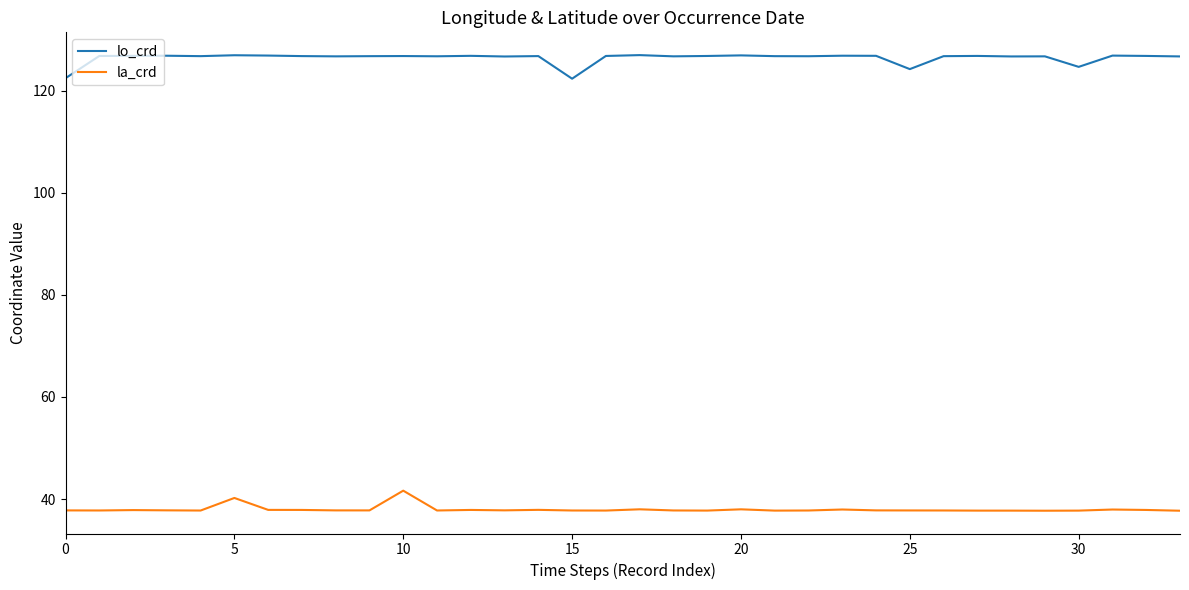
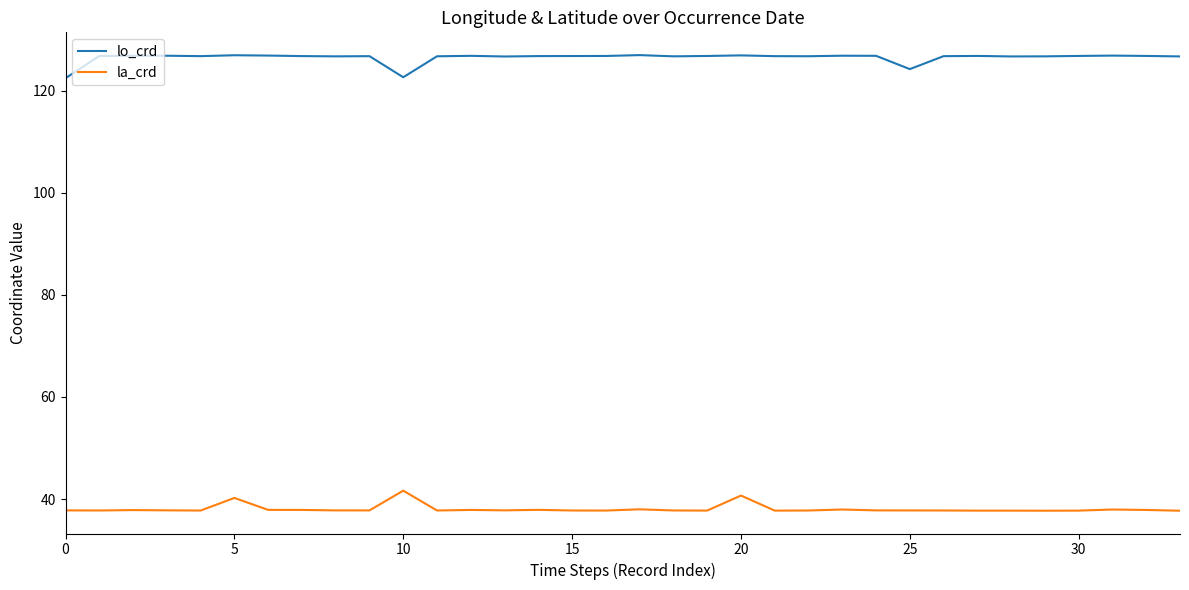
lo_crd, 10: 127 -> 123
lo_crd, 15: 122 -> 127
la_crd, 20: 38 -> 41
lo_crd, 30: 125 -> 127
